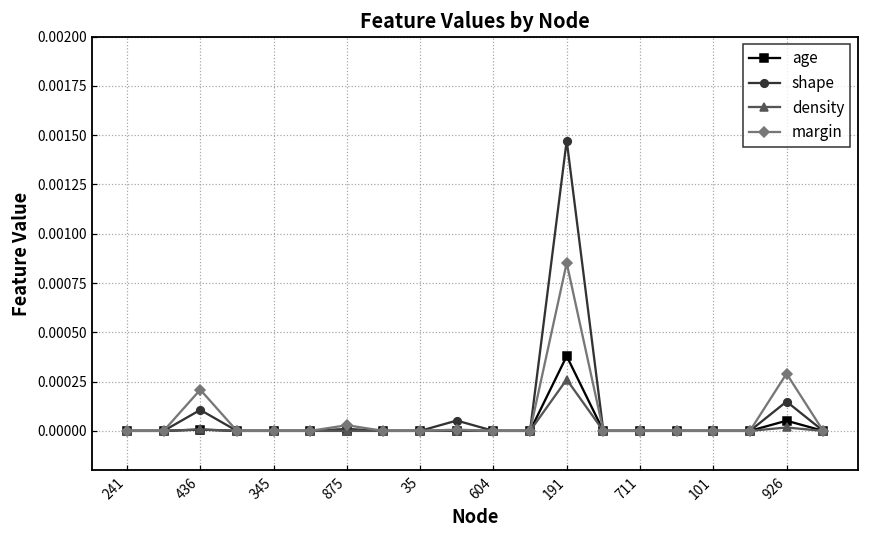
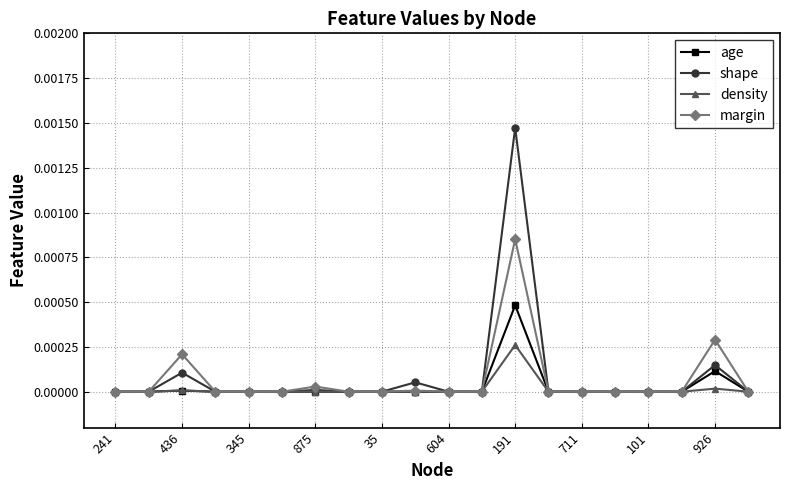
age, 191: 0.00038 -> 0.00048
age, 926: 0.00005 -> 0.00012
